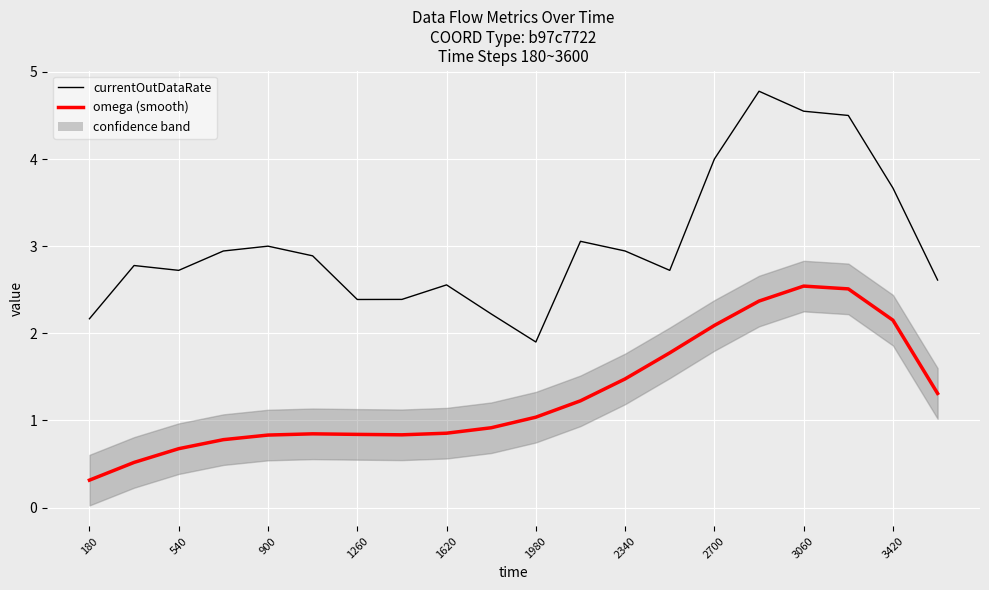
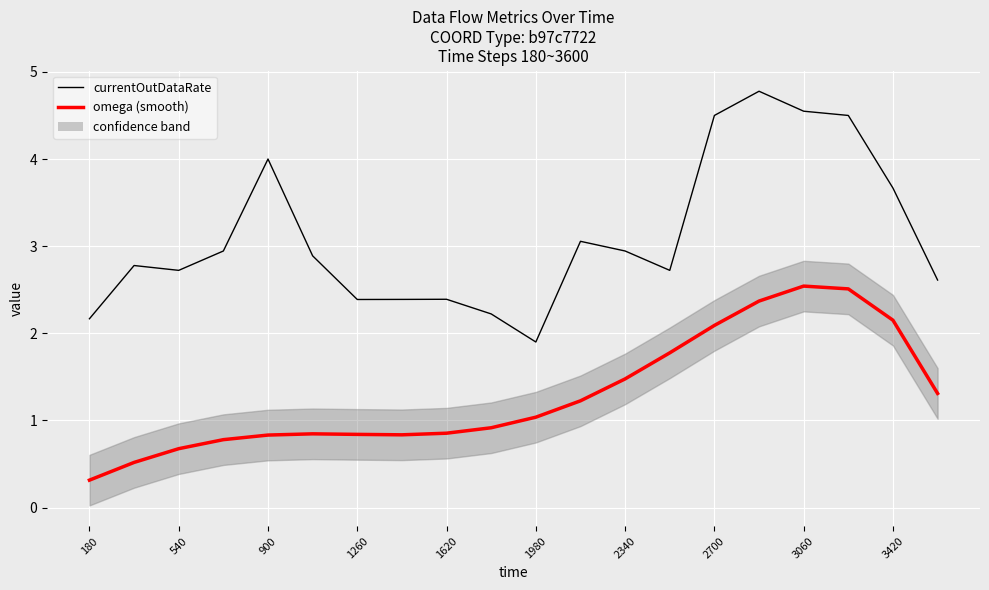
currentOutDataRate, 900: 3 -> 4
currentOutDataRate, 1620: 2.6 -> 2.4
currentOutDataRate, 2700: 4.0 -> 4.5
